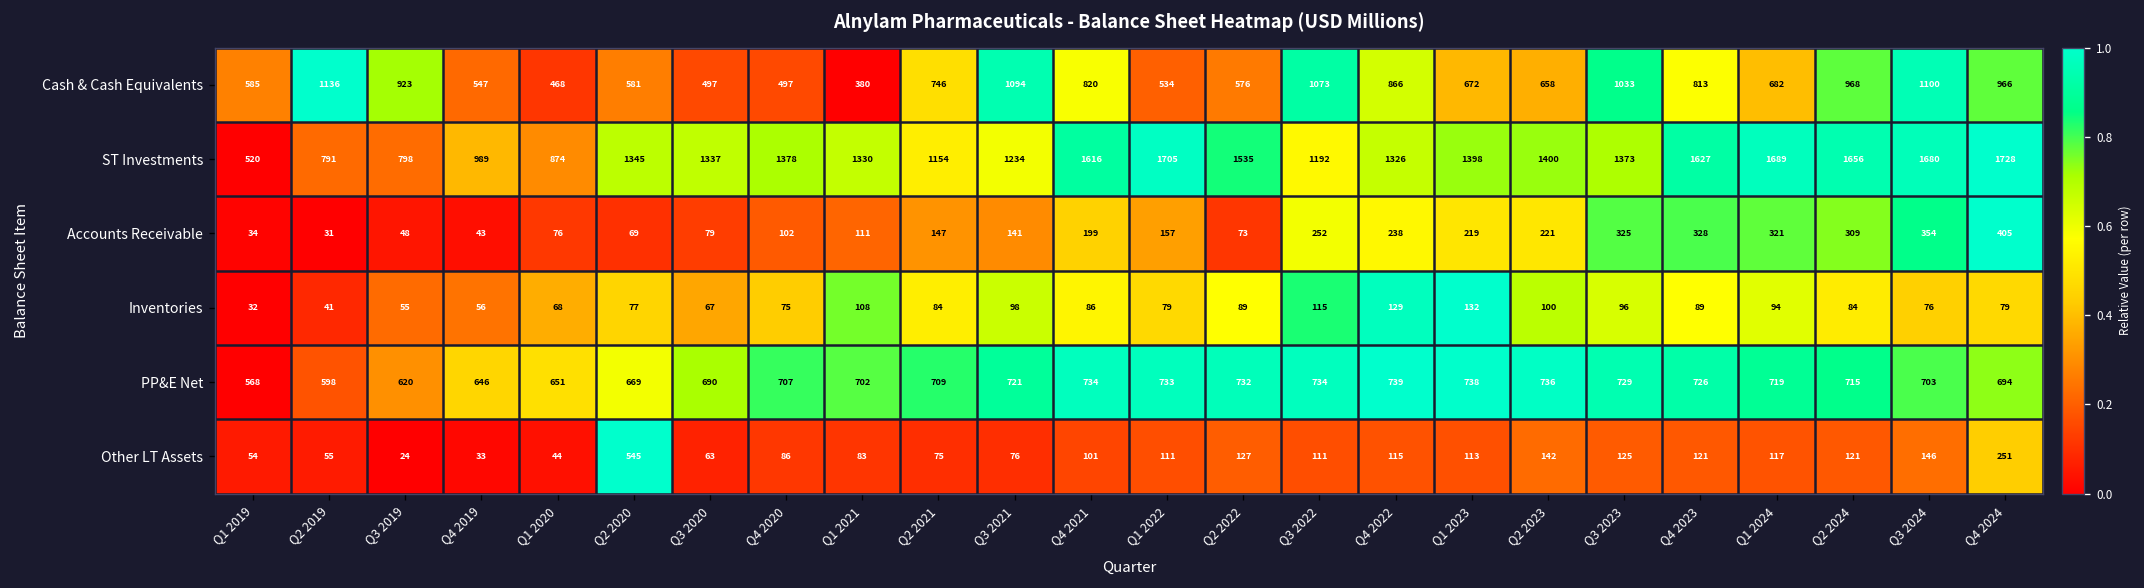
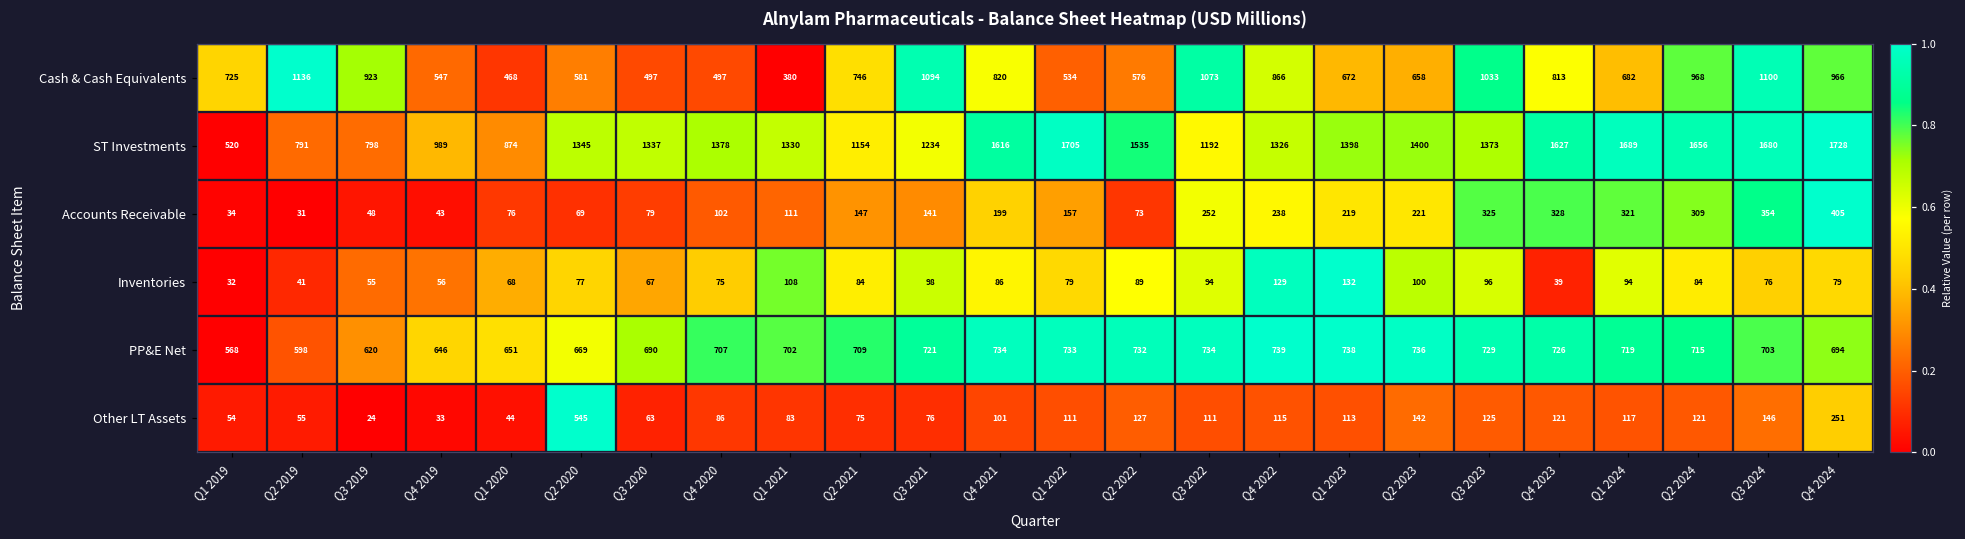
Cash & Cash Equivalents, Q1 2019: 585 -> 725
Inventories, Q3 2022: 115 -> 94
Inventories, Q4 2023: 89 -> 39
